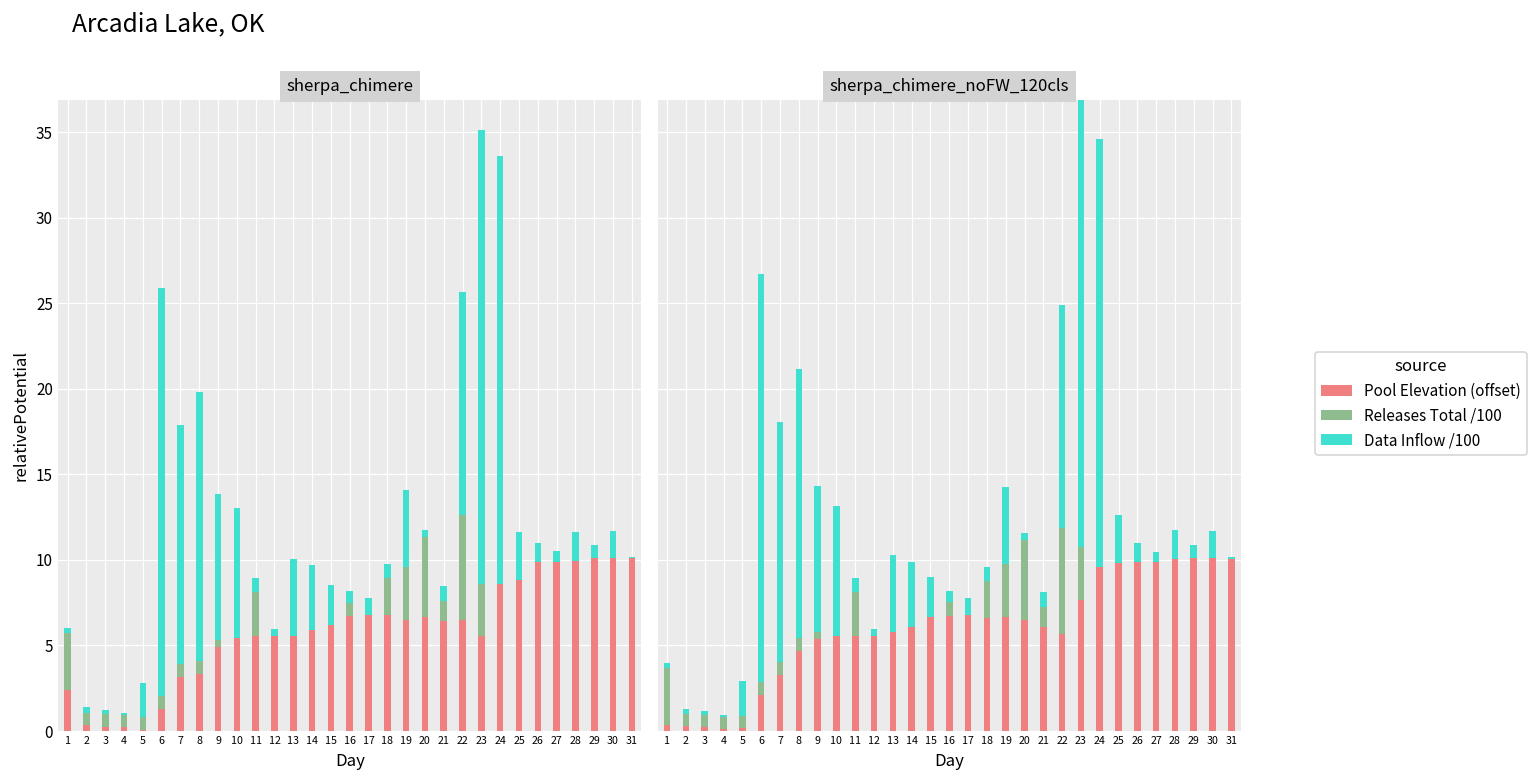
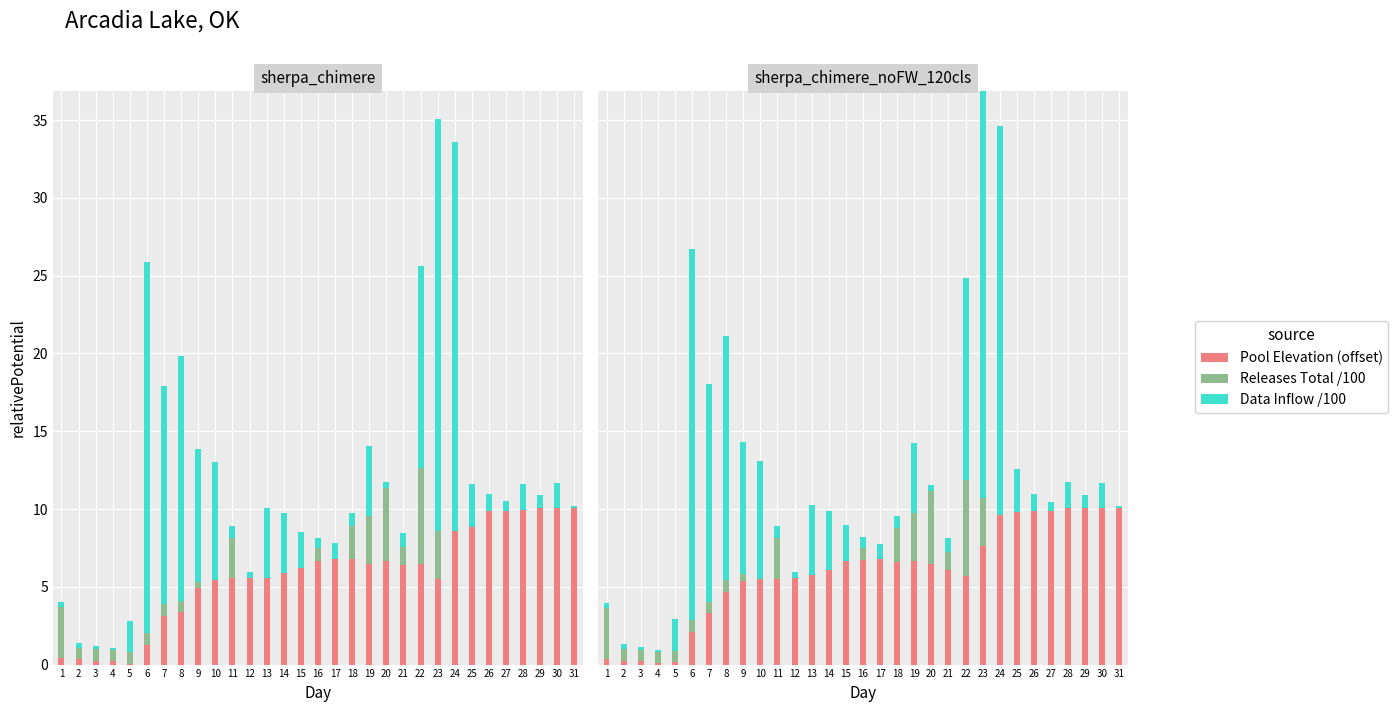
sherpa_chimere, Pool Elevation (offset), 1: 2.4 -> 0.4
